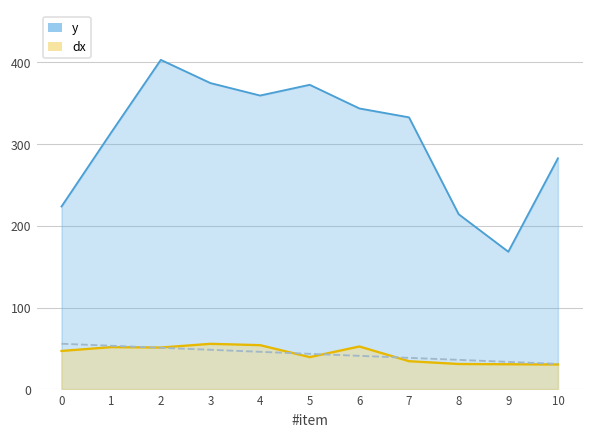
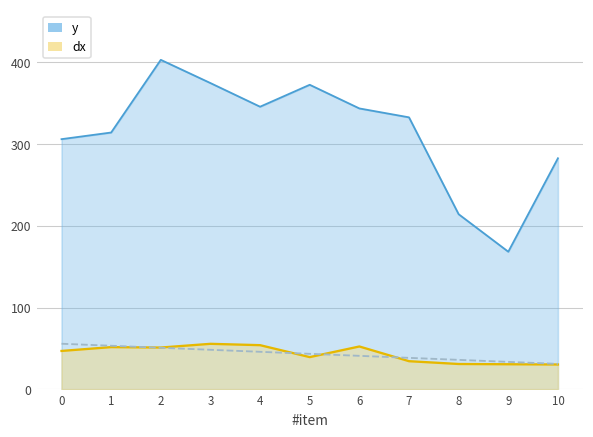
y, 0: 220 -> 310
y, 4: 360 -> 350
